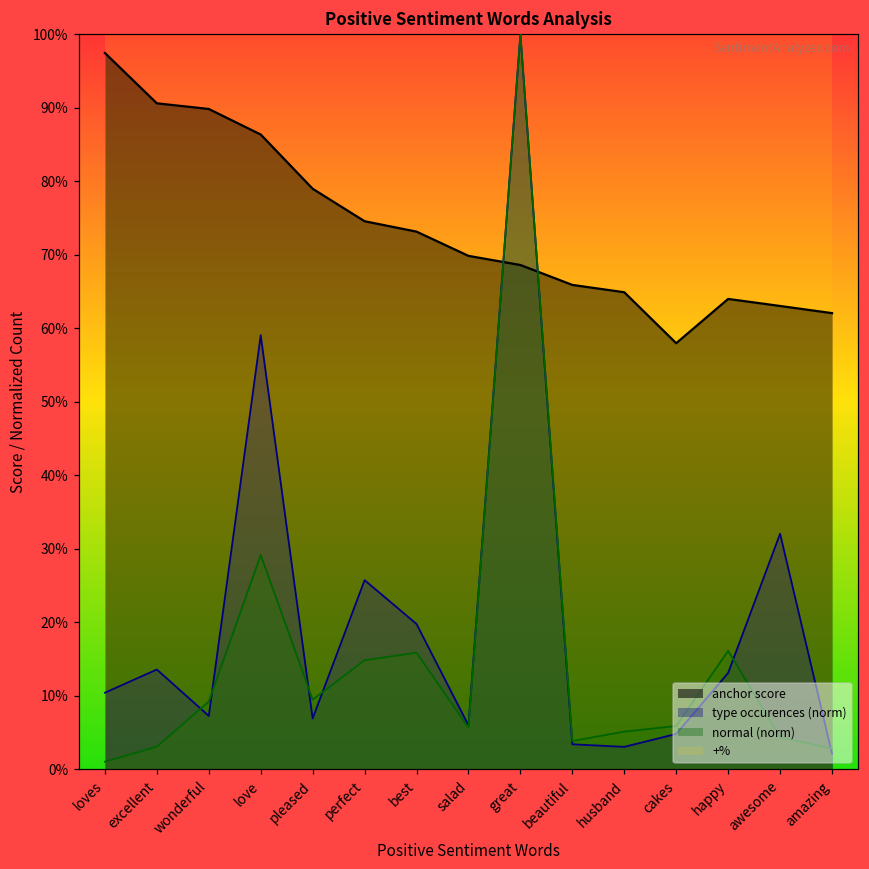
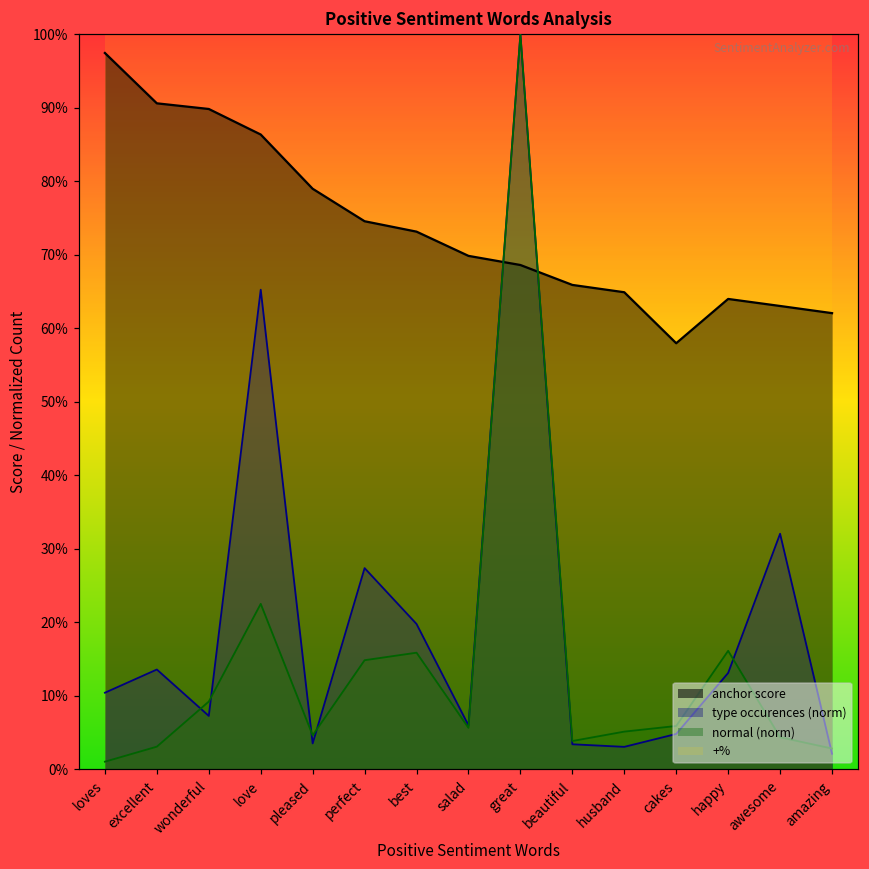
type occurences (norm), love: 59% -> 65%
normal (norm), love: 29% -> 23%
type occurences (norm), pleased: 7% -> 4%
normal (norm), pleased: 9% -> 5%
type occurences (norm), perfect: 26% -> 27%
